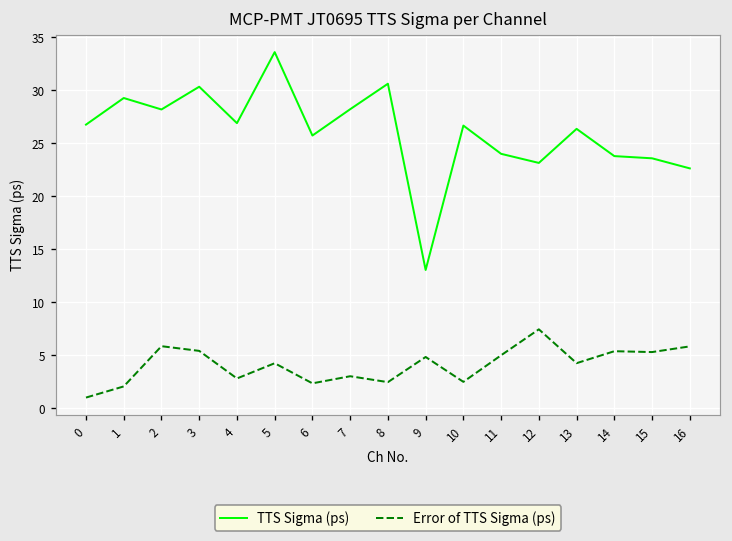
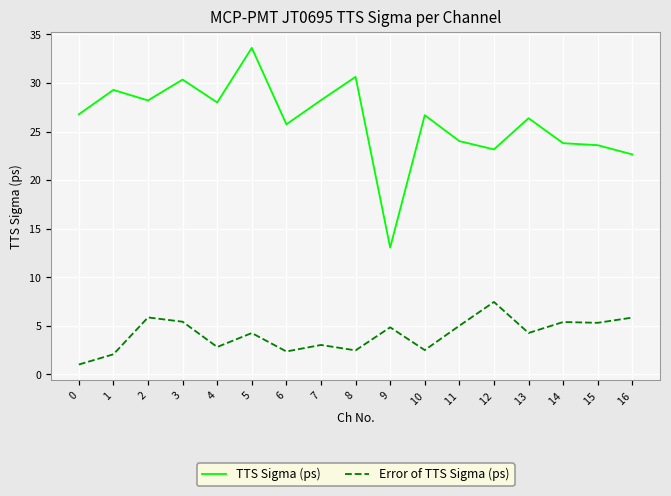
TTS Sigma (ps), 4: 27 -> 28
